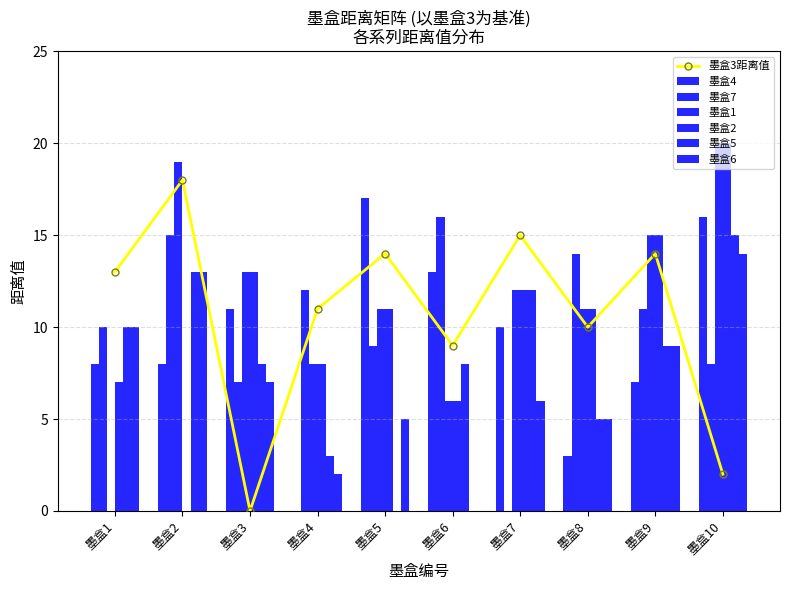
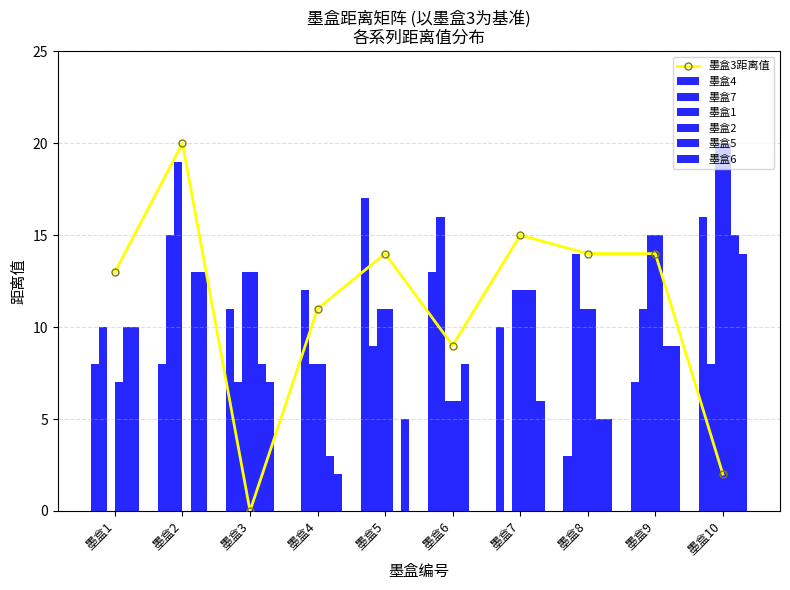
墨盒3距离值, 墨盒2: 18 -> 20
墨盒3距离值, 墨盒8: 10 -> 14
